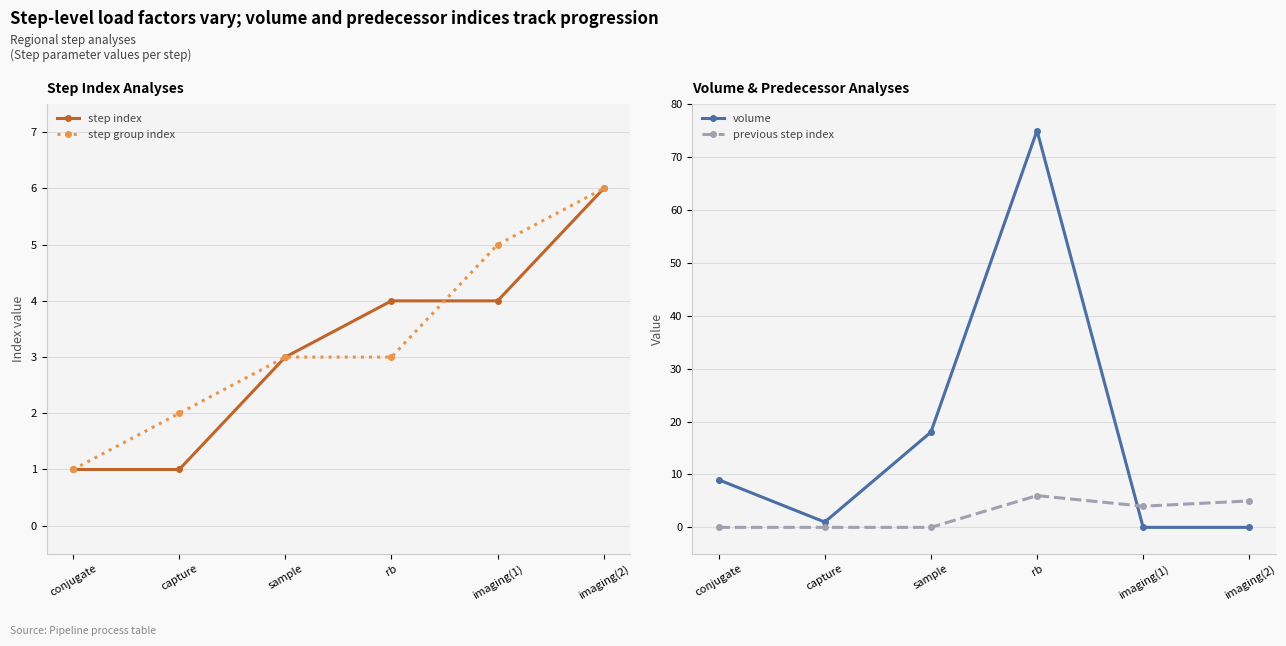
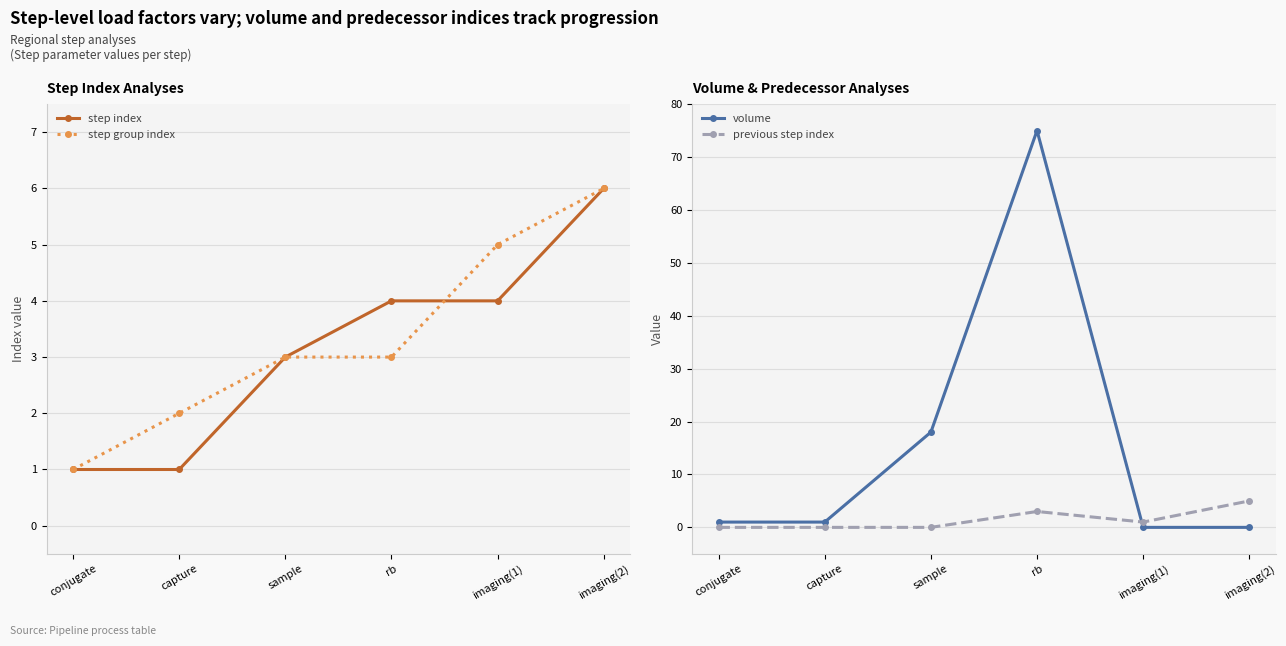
Volume & Predecessor Analyses, volume, conjugate: 9 -> 1
Volume & Predecessor Analyses, previous step index, rb: 6 -> 3
Volume & Predecessor Analyses, previous step index, imaging(1): 4 -> 1
